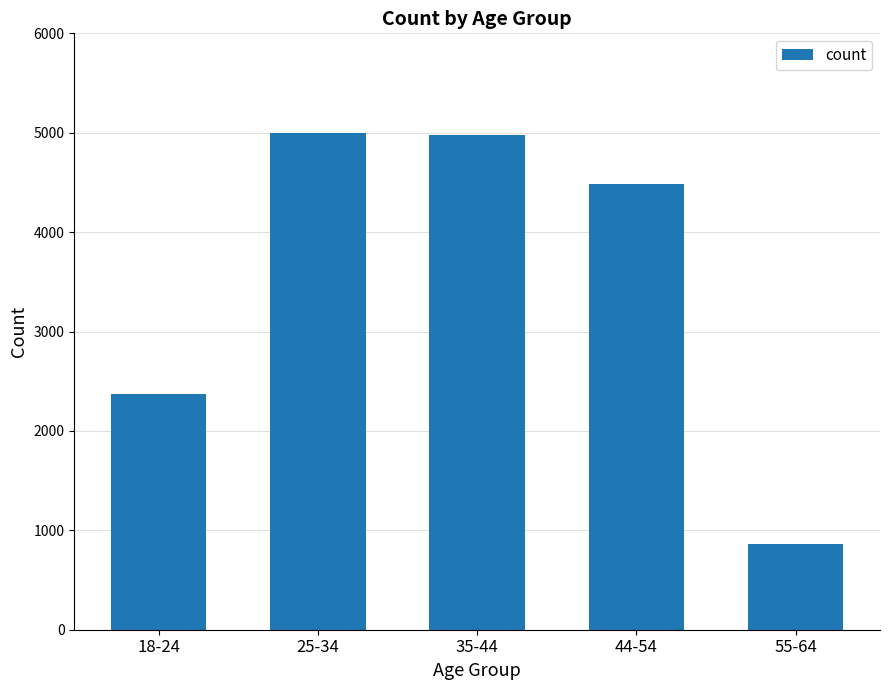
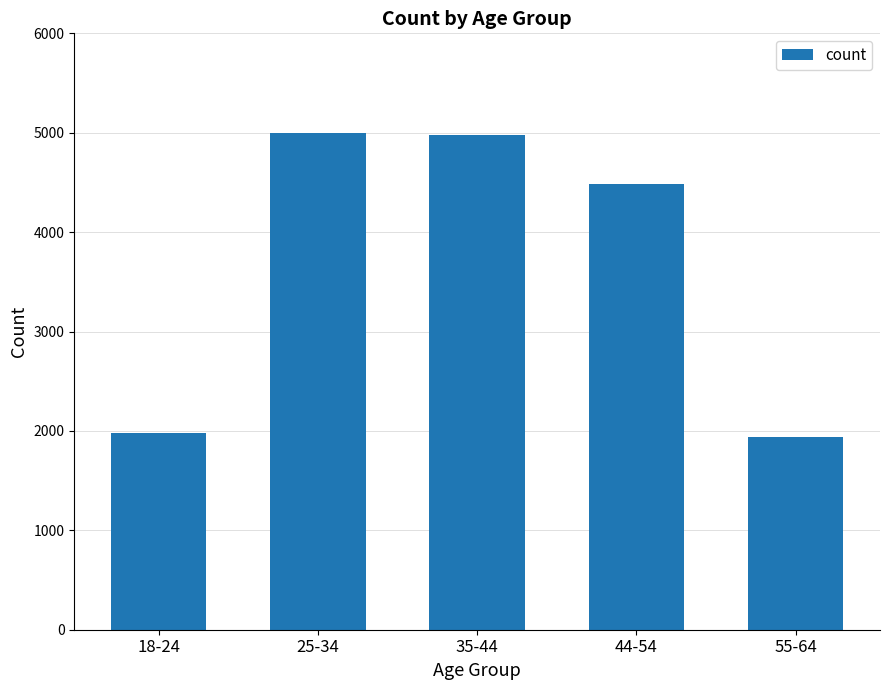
18-24: 2400 -> 2000
55-64: 900 -> 1900
